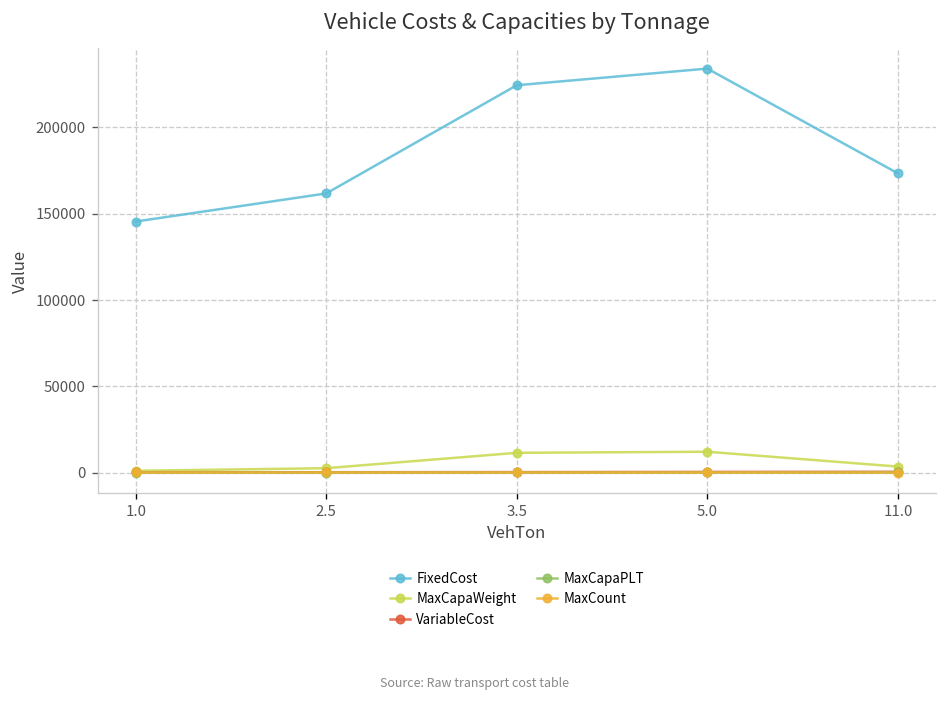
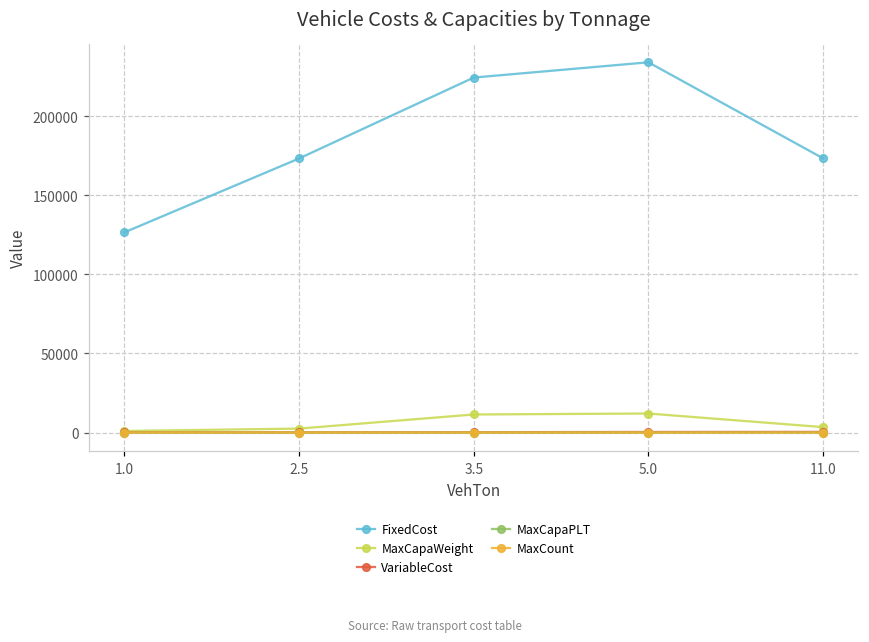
FixedCost, 1.0: 145000 -> 126000
FixedCost, 2.5: 162000 -> 173000
